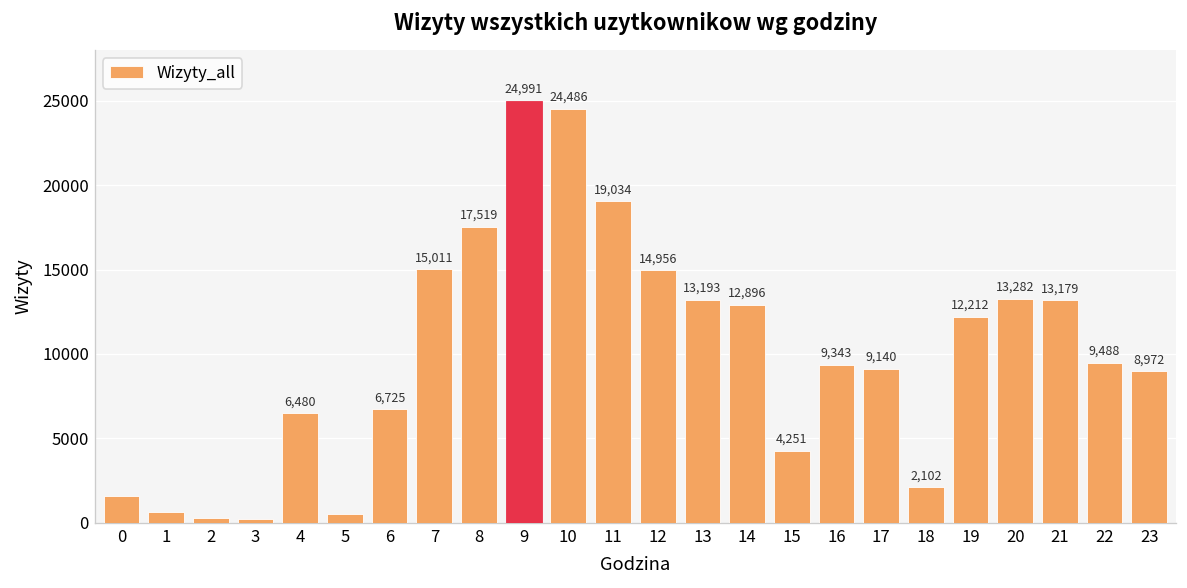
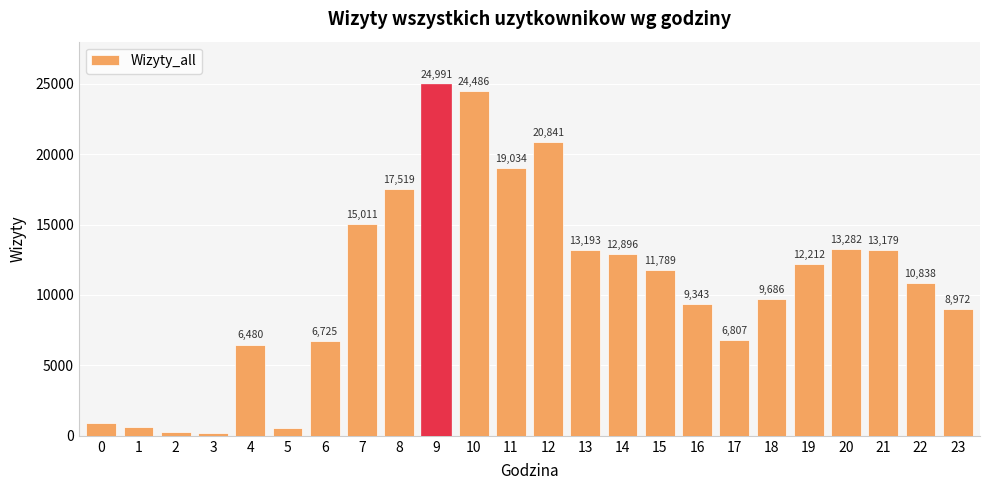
0: 1600 -> 900
12: 14,956 -> 20,841
15: 4,251 -> 11,789
17: 9,140 -> 6,807
18: 2,102 -> 9,686
22: 9,488 -> 10,838
